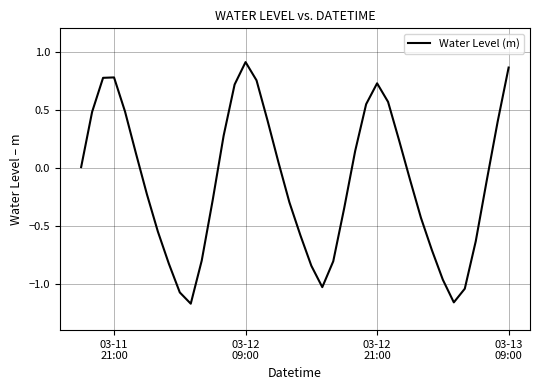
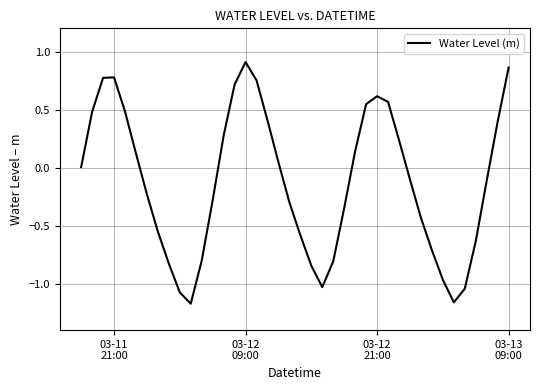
03-12 21:00: 0.73 -> 0.62
